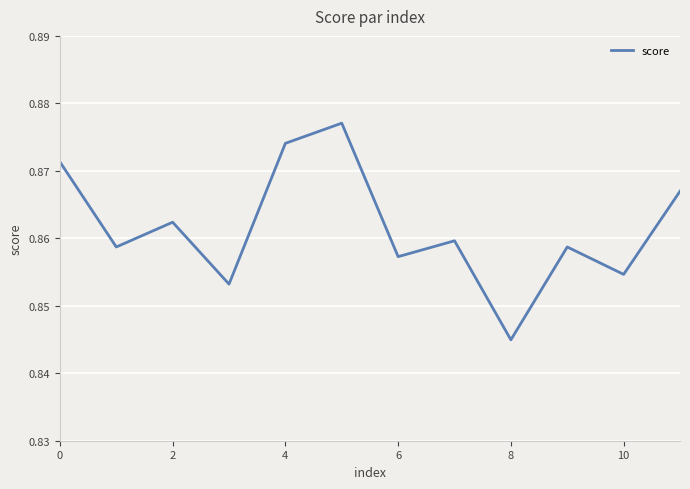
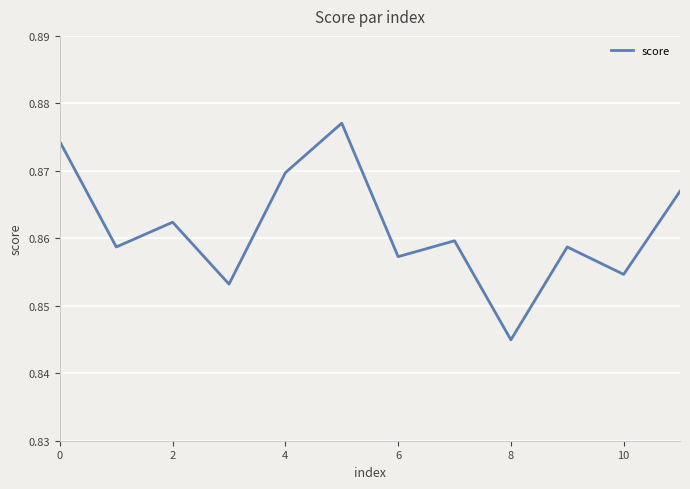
0: 0.871 -> 0.874
4: 0.874 -> 0.870
